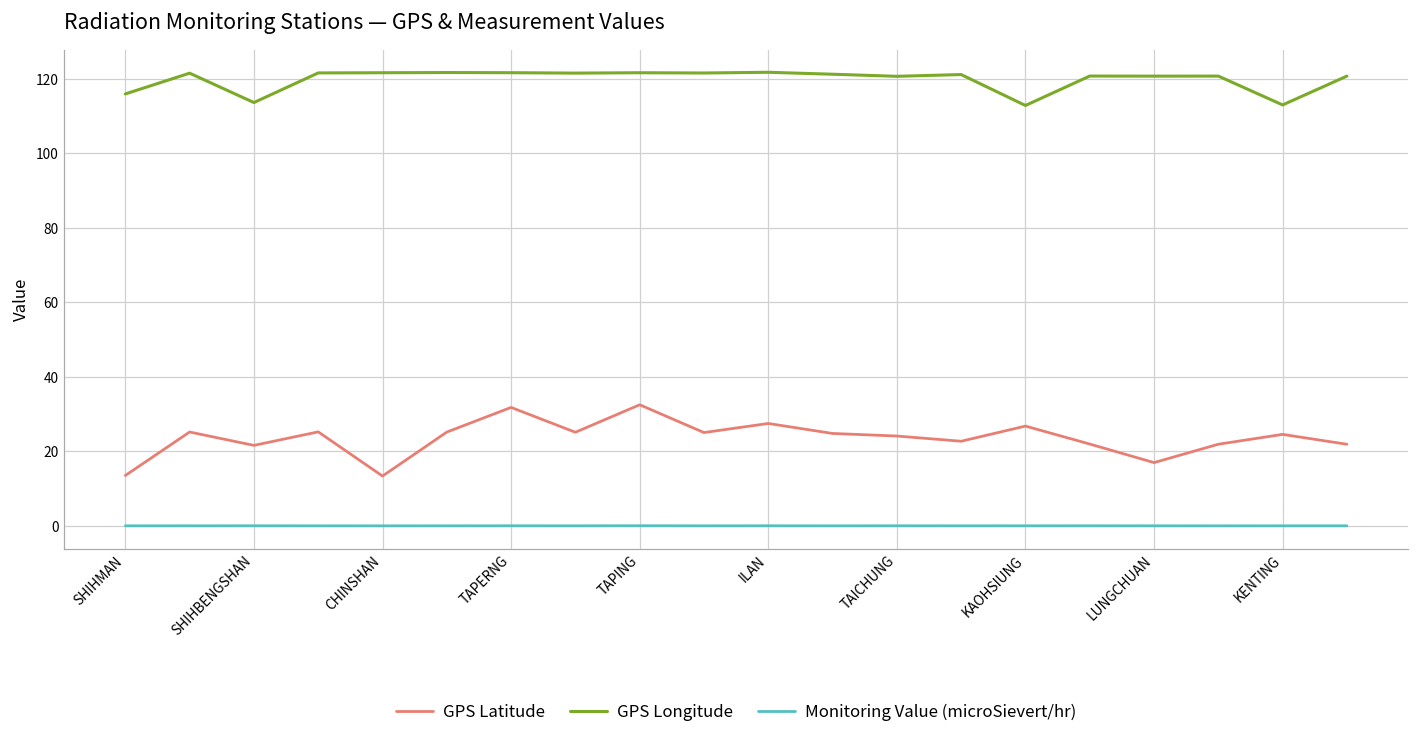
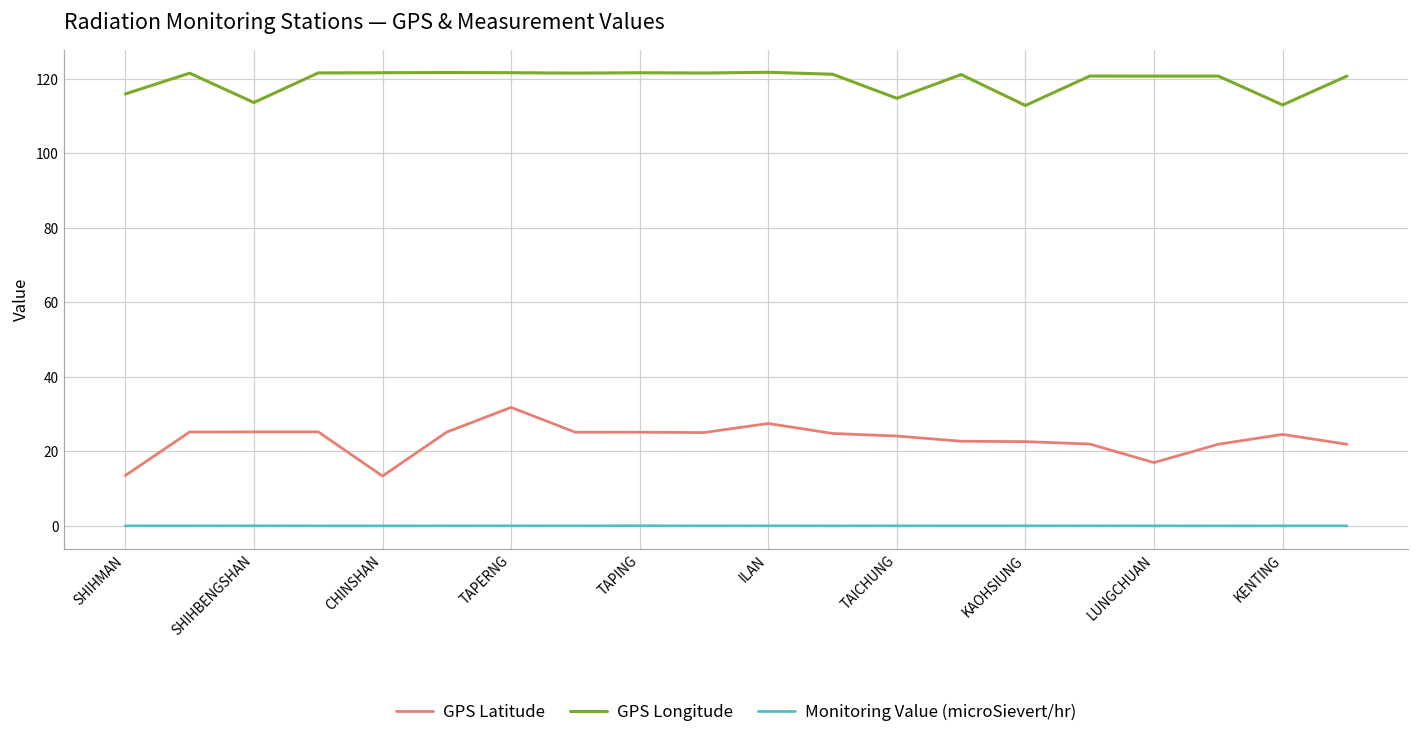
GPS Latitude, SHIHBENGSHAN: 22 -> 25
GPS Latitude, TAPING: 33 -> 25
GPS Longitude, TAICHUNG: 121 -> 115
GPS Latitude, KAOHSIUNG: 27 -> 23
